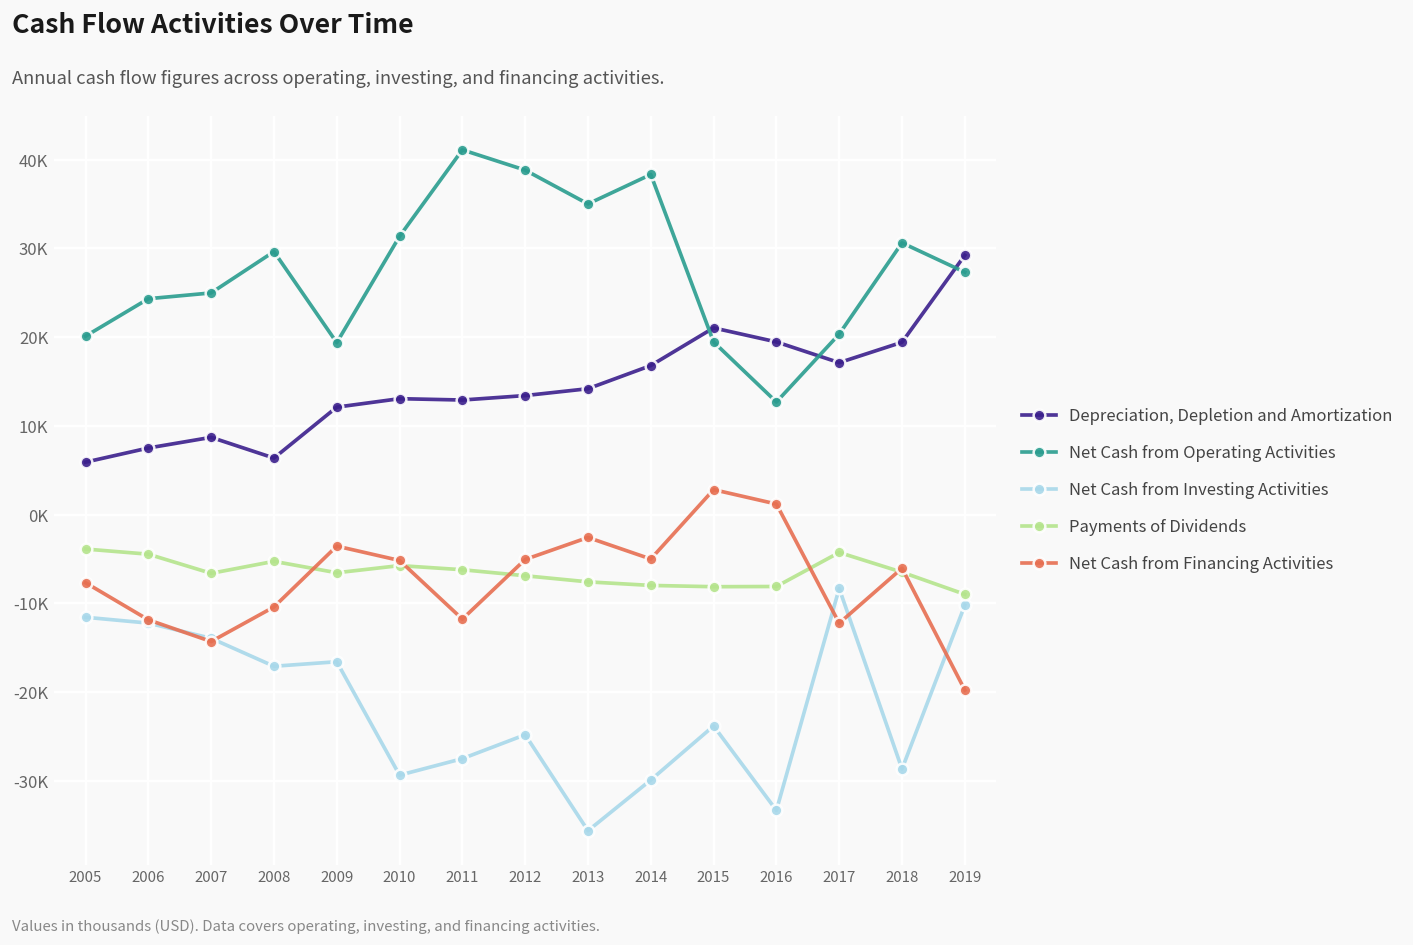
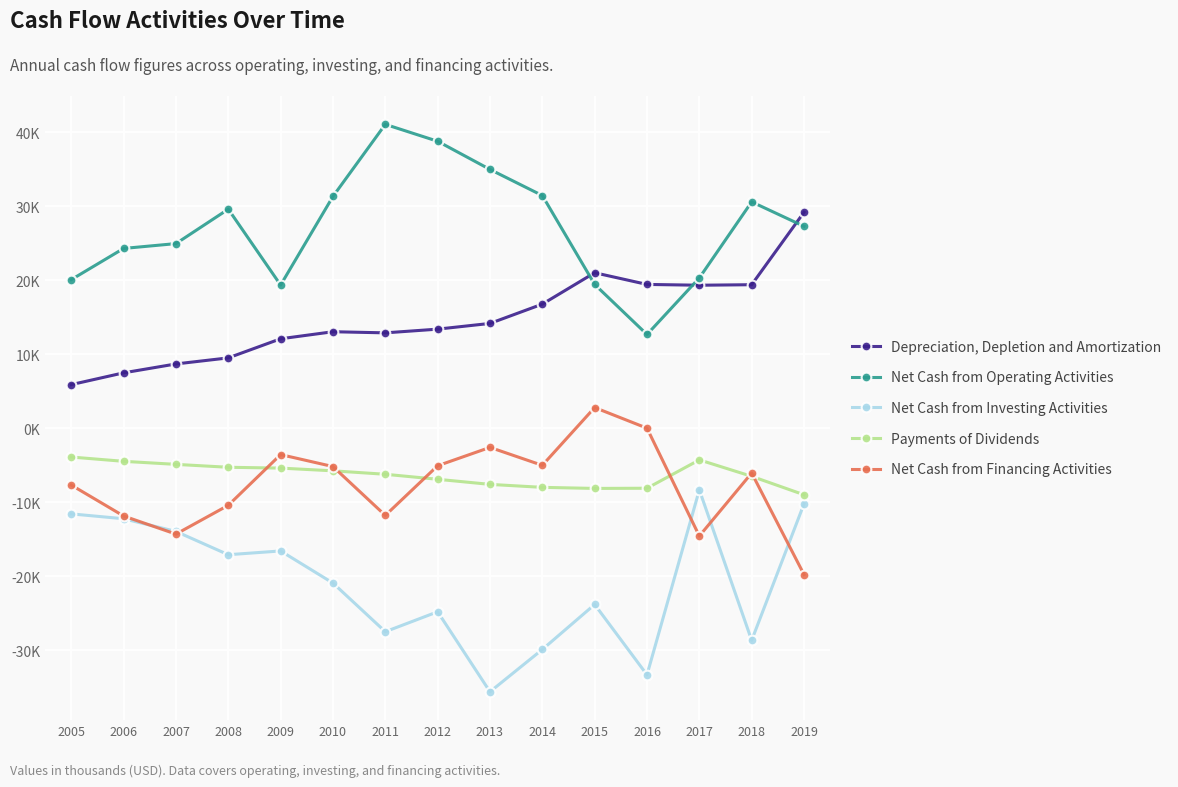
Payments of Dividends, 2007: -7000 -> -5000
Depreciation, Depletion and Amortization, 2008: 6000 -> 10000
Payments of Dividends, 2009: -7000 -> -5000
Net Cash from Investing Activities, 2010: -29000 -> -21000
Net Cash from Operating Activities, 2014: 38000 -> 31000
Net Cash from Financing Activities, 2016: 1000 -> 0
Depreciation, Depletion and Amortization, 2017: 17000 -> 19000
Net Cash from Financing Activities, 2017: -12000 -> -15000
